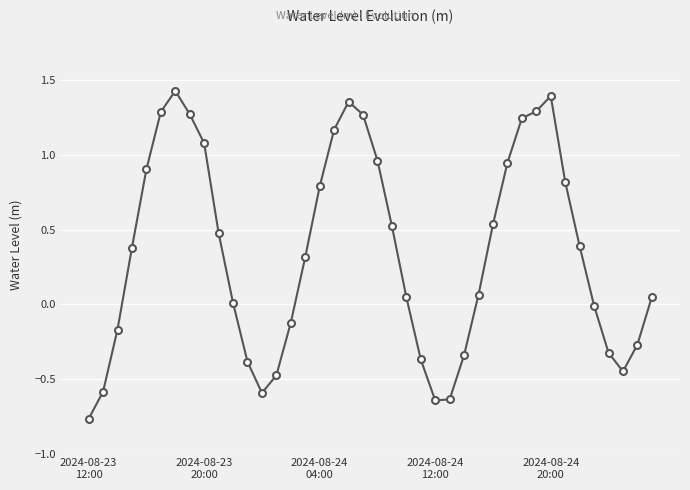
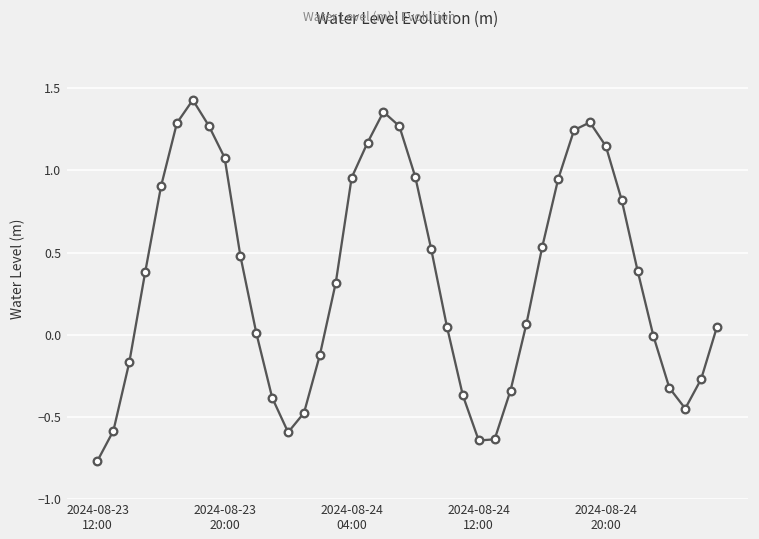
2024-08-24 04:00: 0.79 -> 0.96
2024-08-24 20:00: 1.39 -> 1.15
